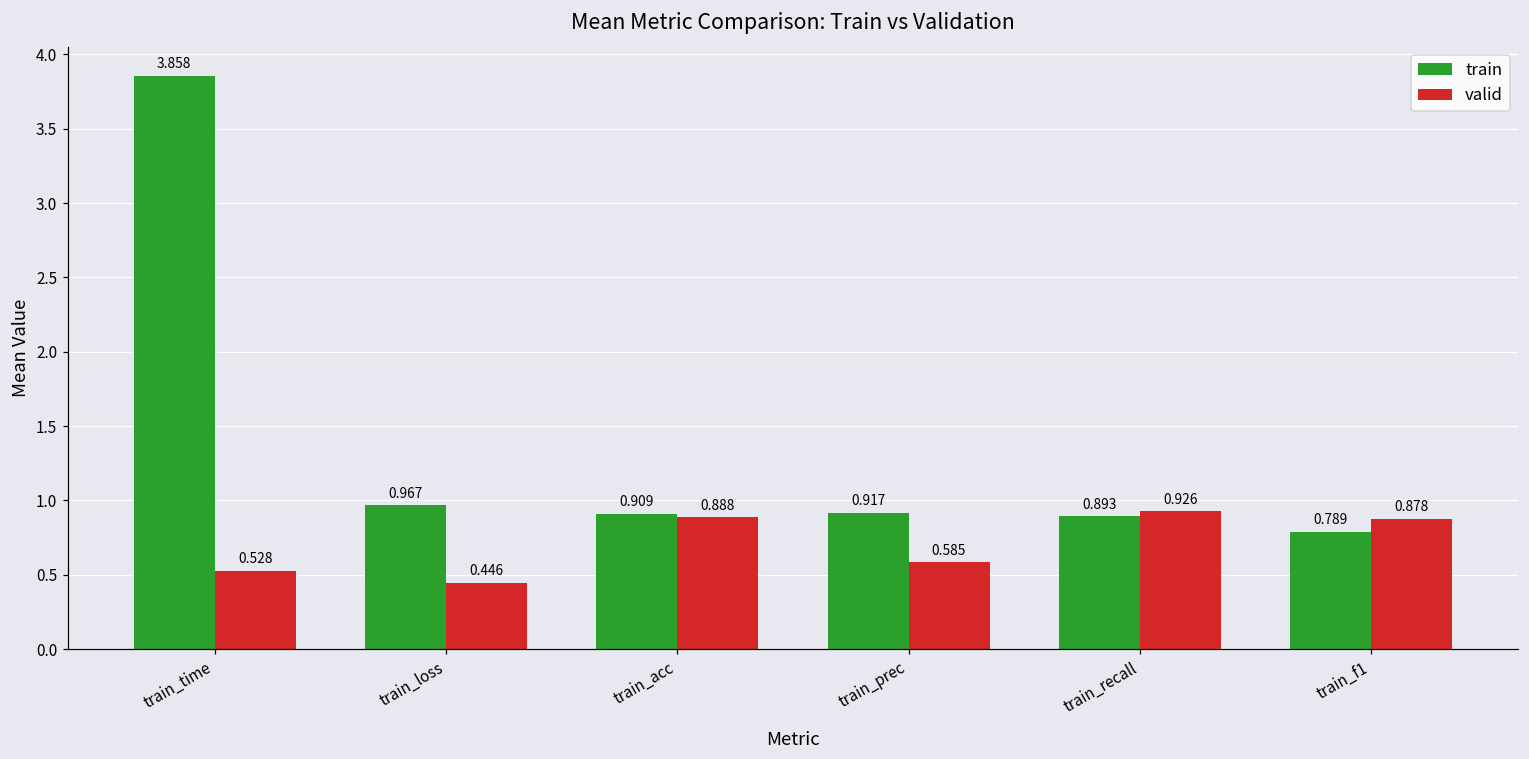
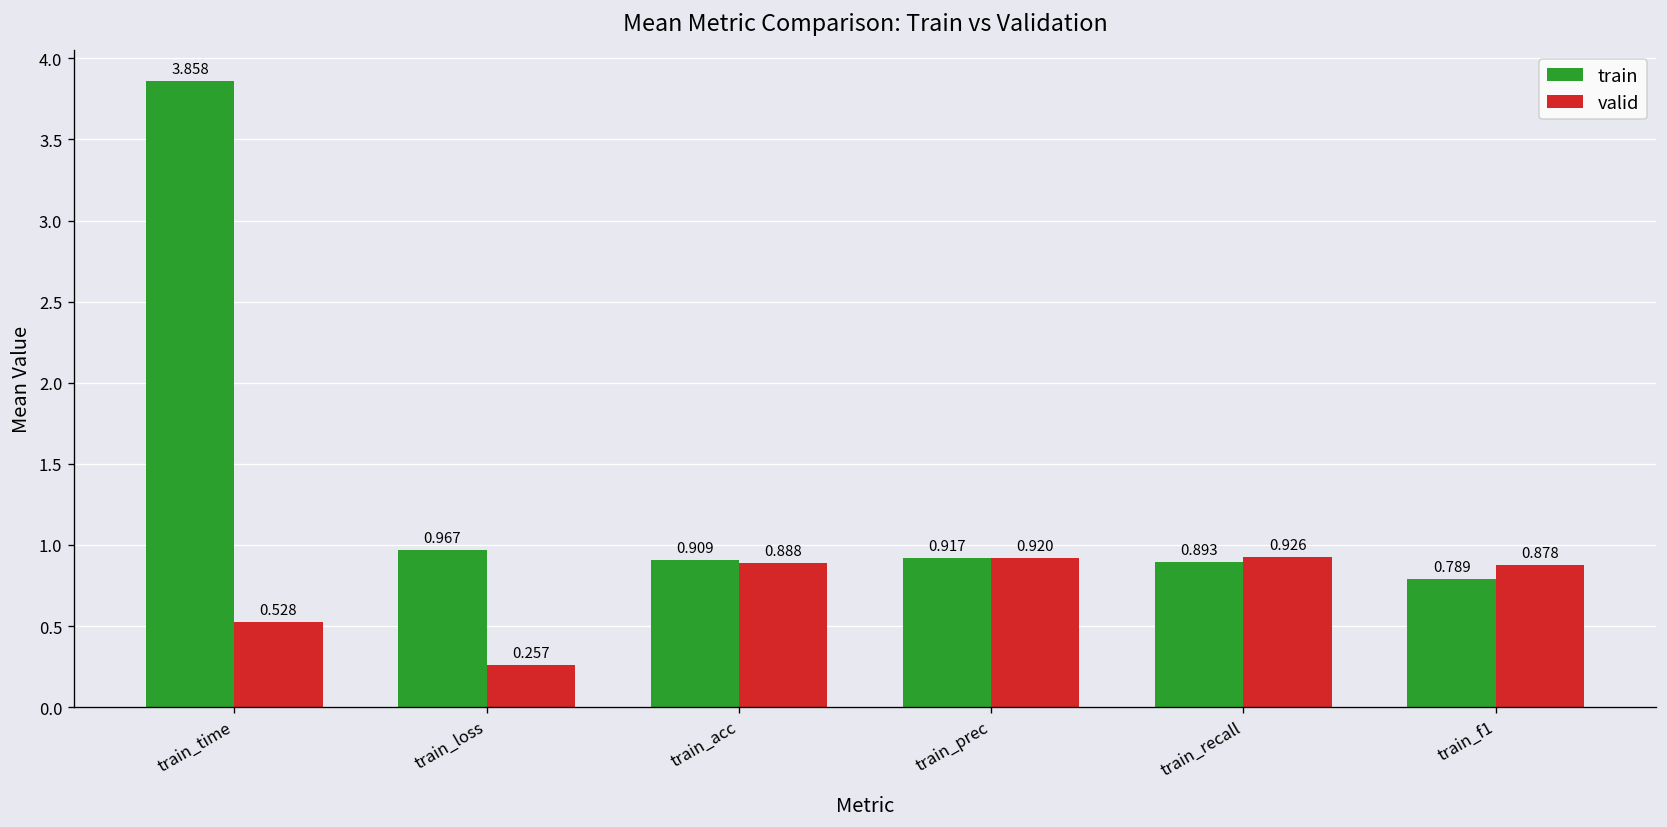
valid, train_loss: 0.446 -> 0.257
valid, train_prec: 0.585 -> 0.920
